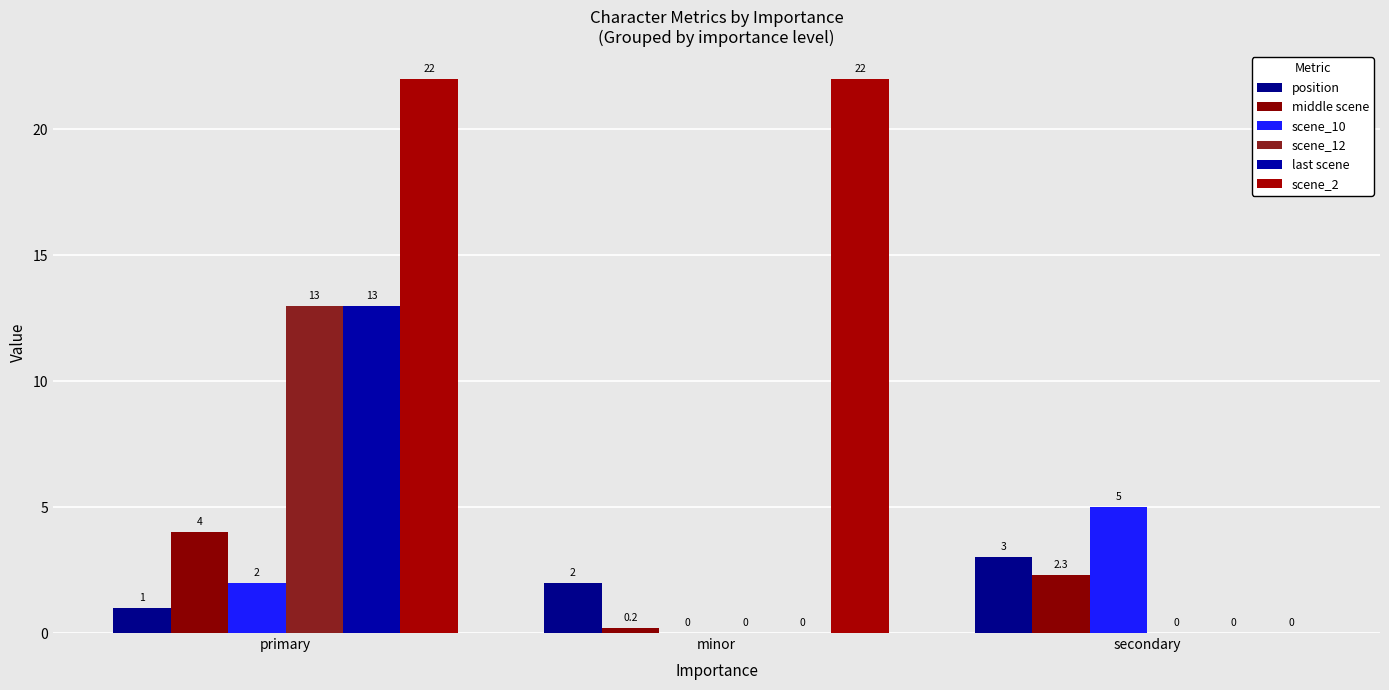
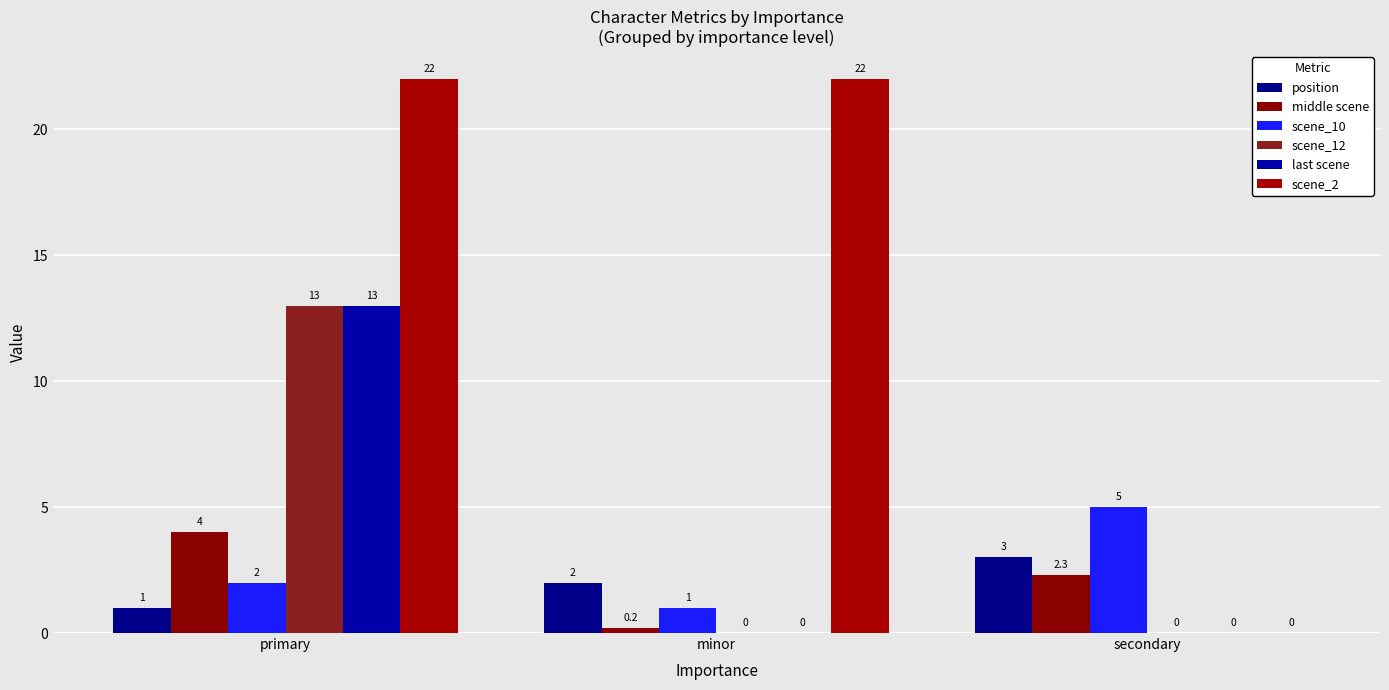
scene_10, minor: 0 -> 1
